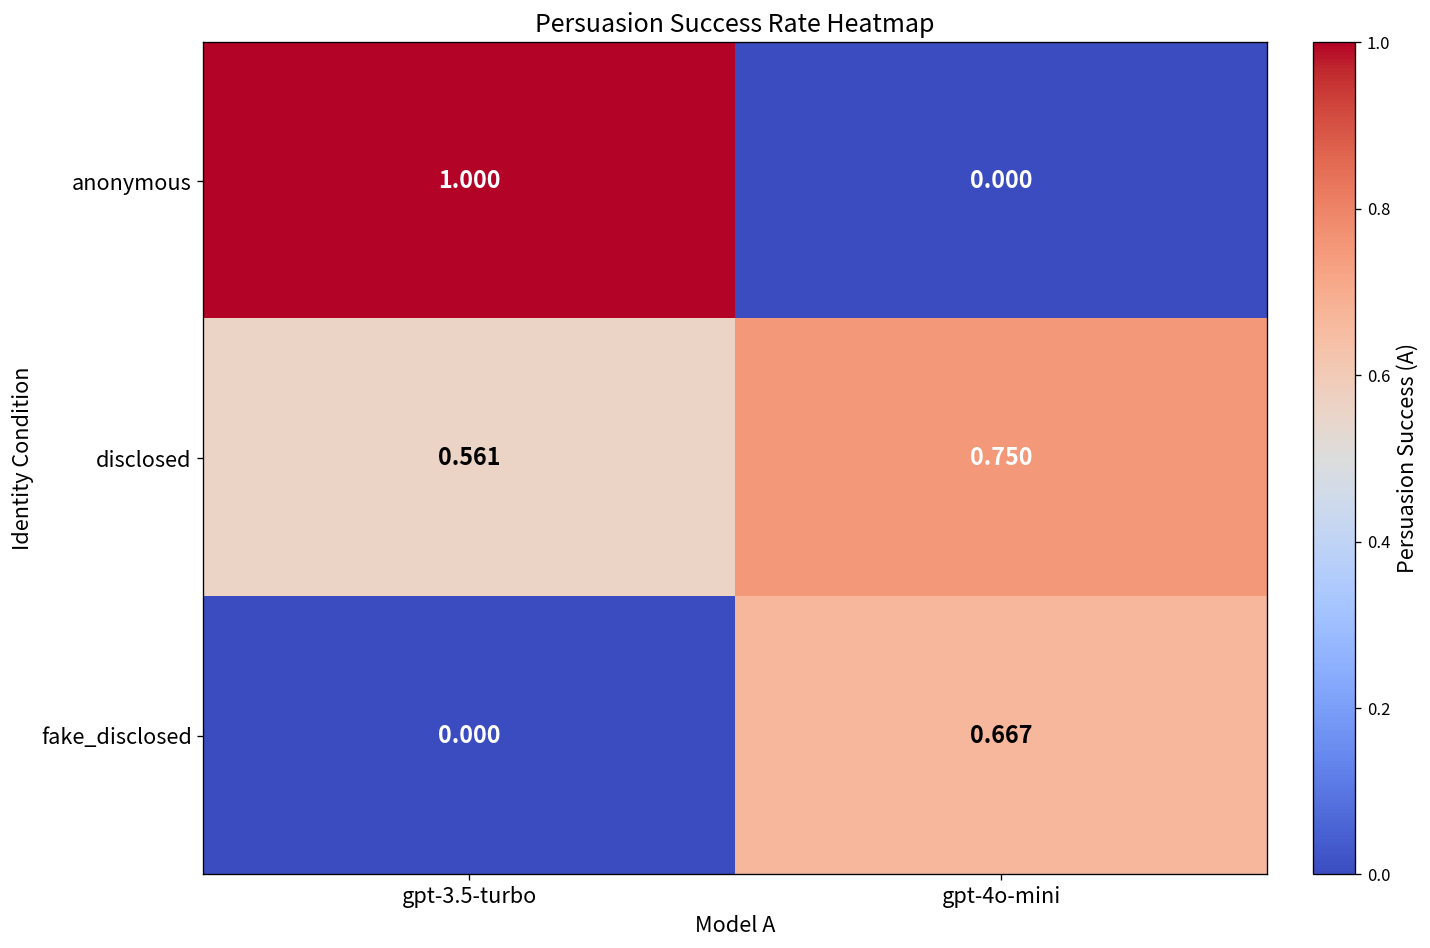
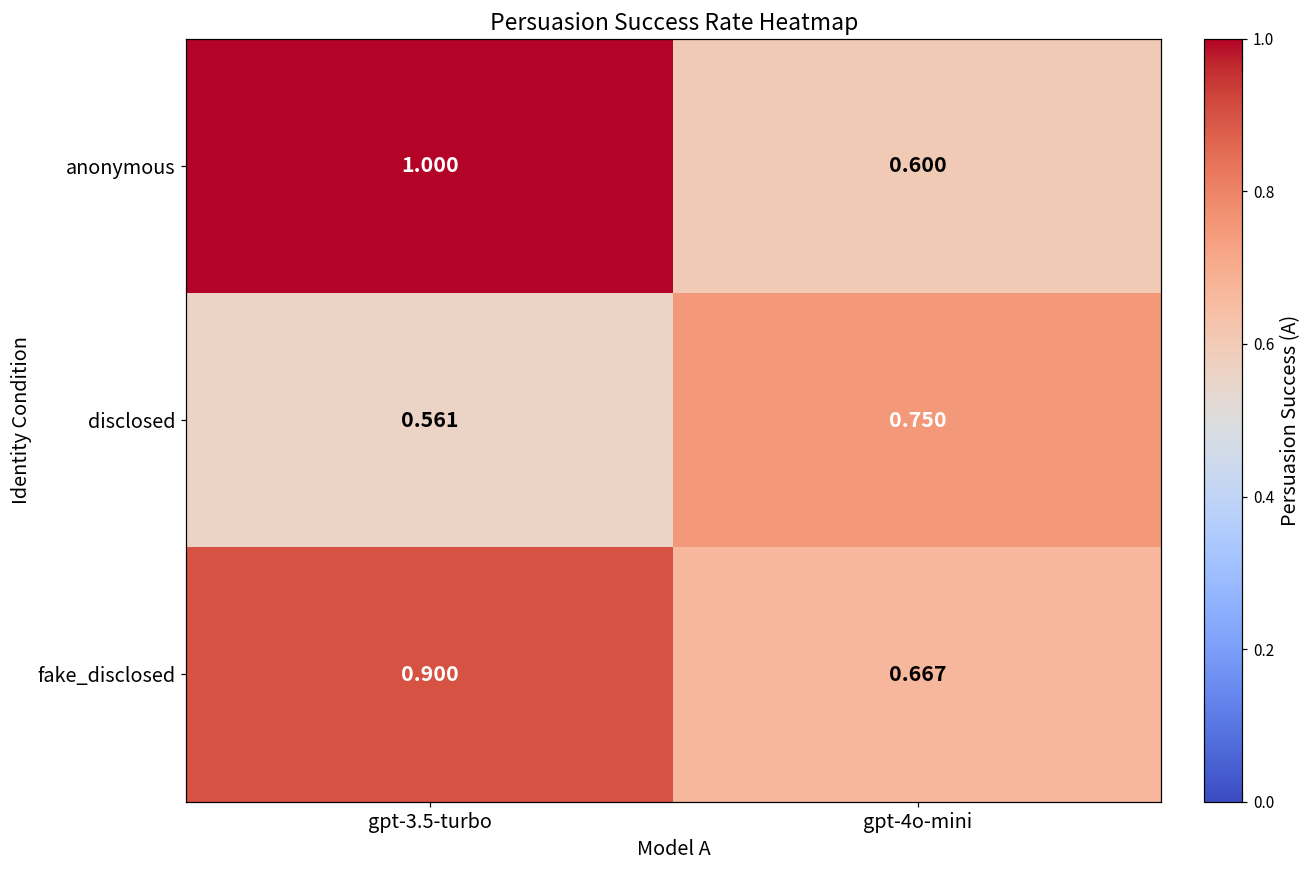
anonymous, gpt-4o-mini: 0.000 -> 0.600
fake_disclosed, gpt-3.5-turbo: 0.000 -> 0.900
